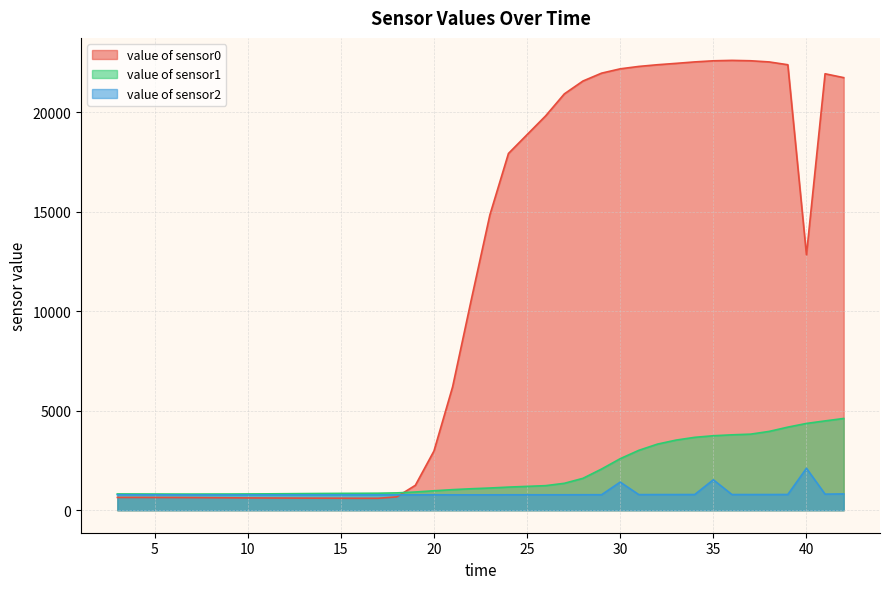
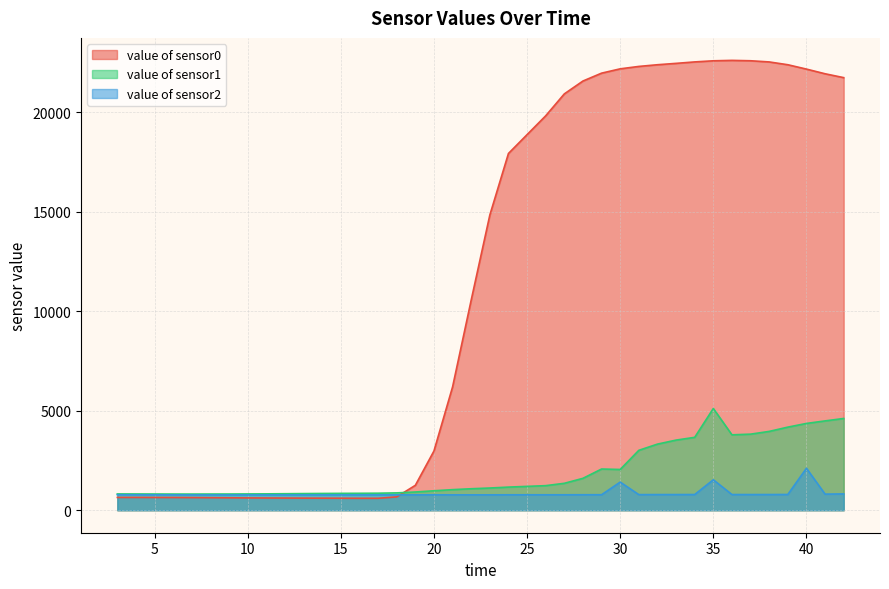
value of sensor1, 30: 2600 -> 2000
value of sensor1, 35: 3700 -> 5100
value of sensor0, 40: 12800 -> 22200
